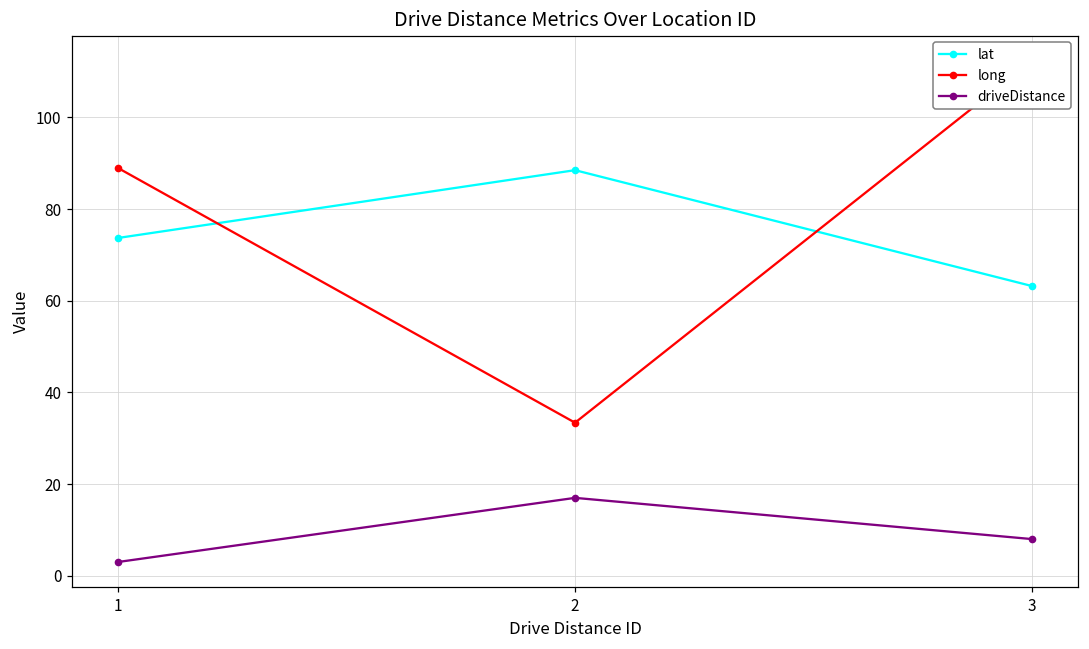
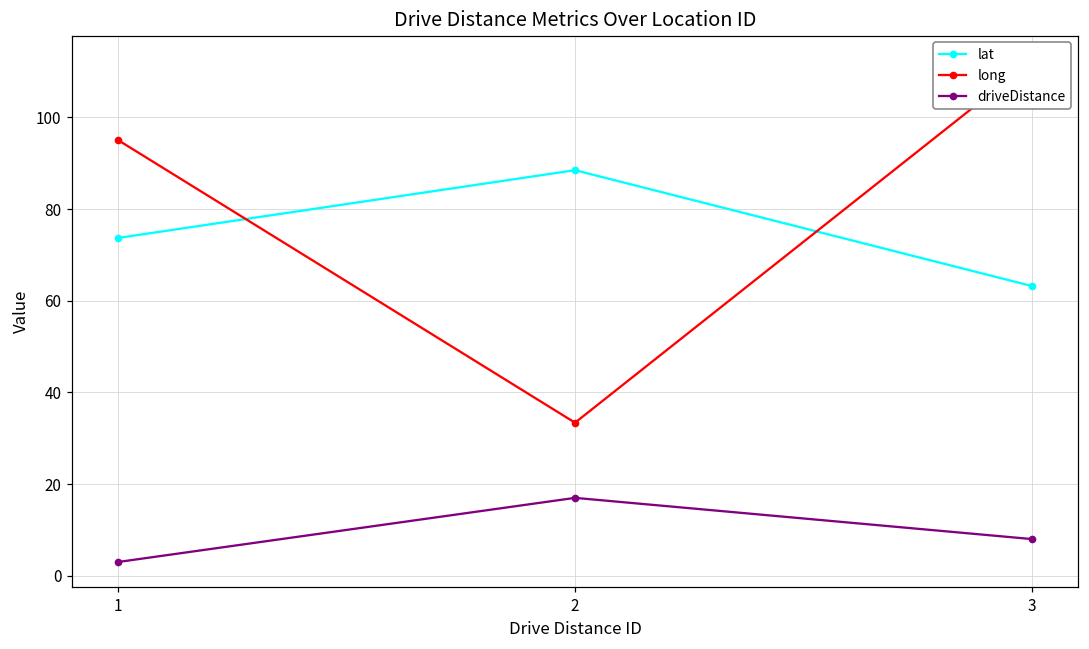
long, 1: 89 -> 95
